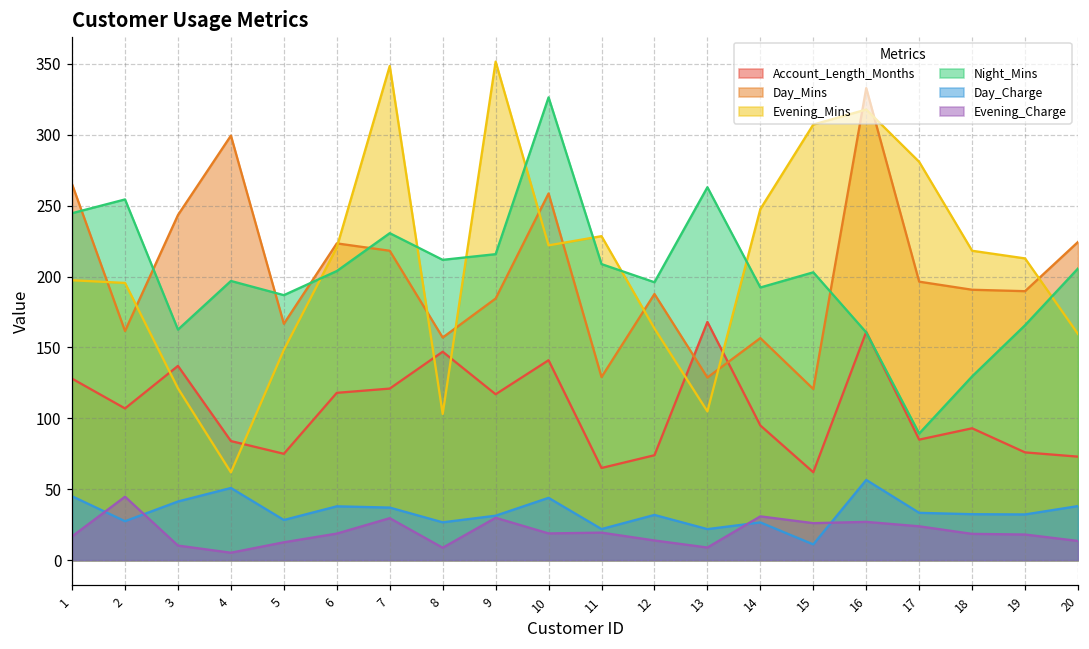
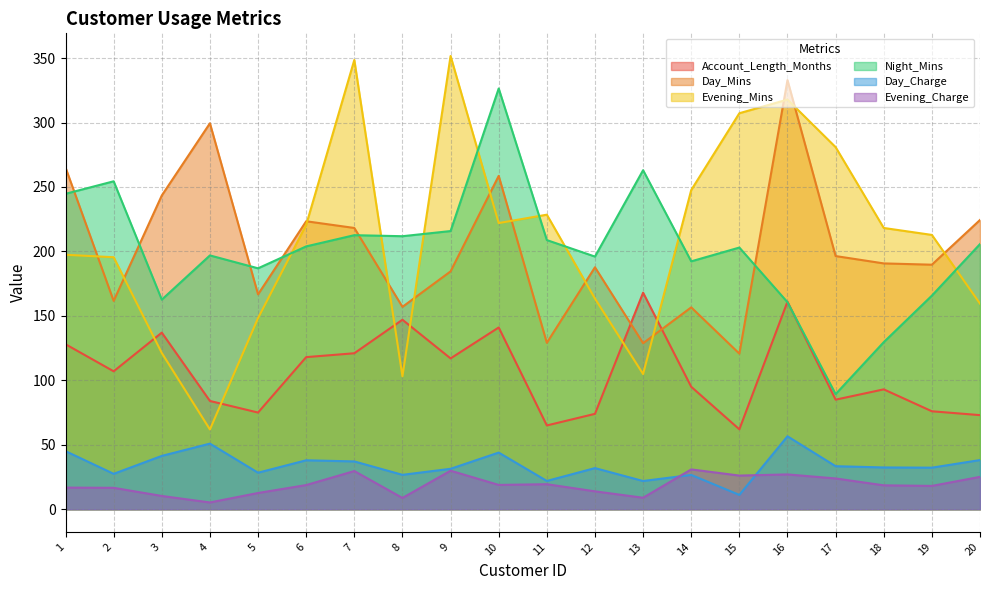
Evening_Charge, 2: 45 -> 17
Night_Mins, 7: 231 -> 213
Evening_Charge, 20: 14 -> 25
